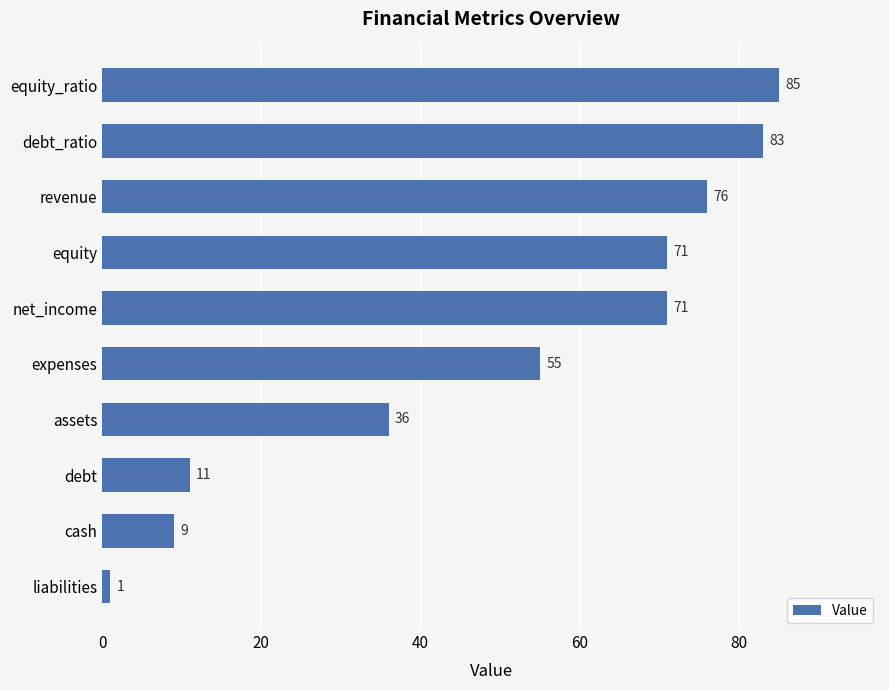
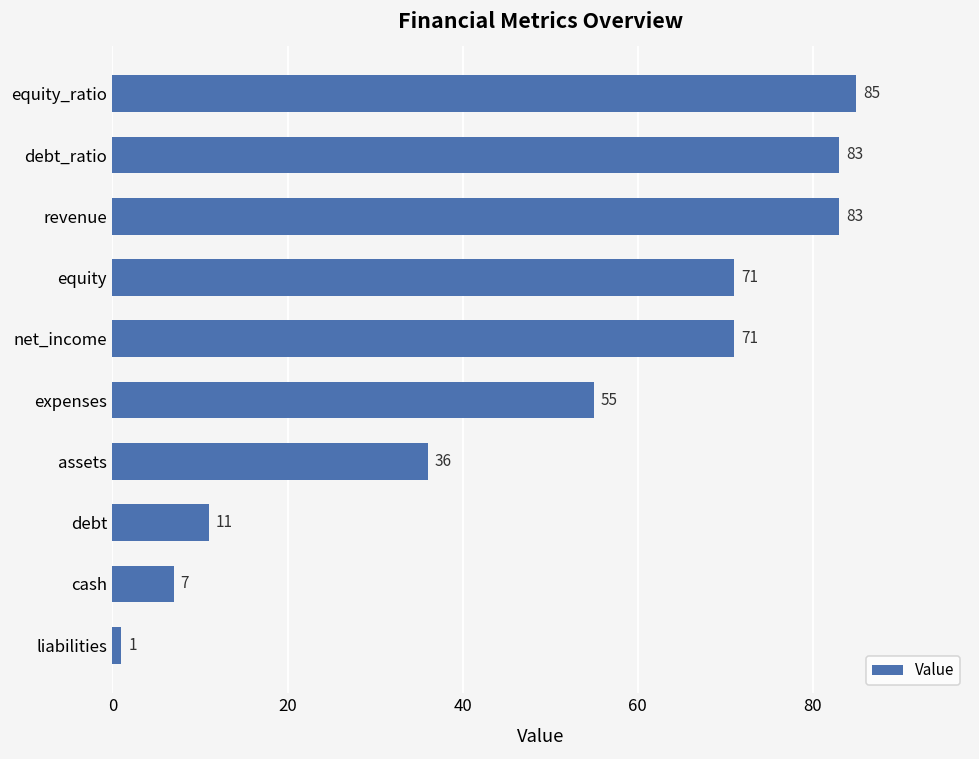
revenue: 76 -> 83
cash: 9 -> 7
